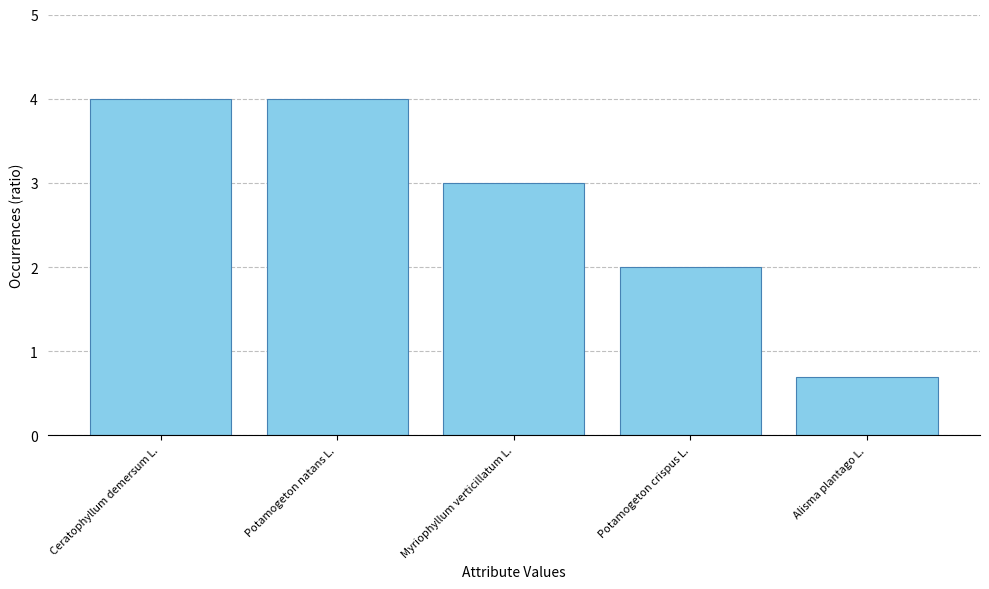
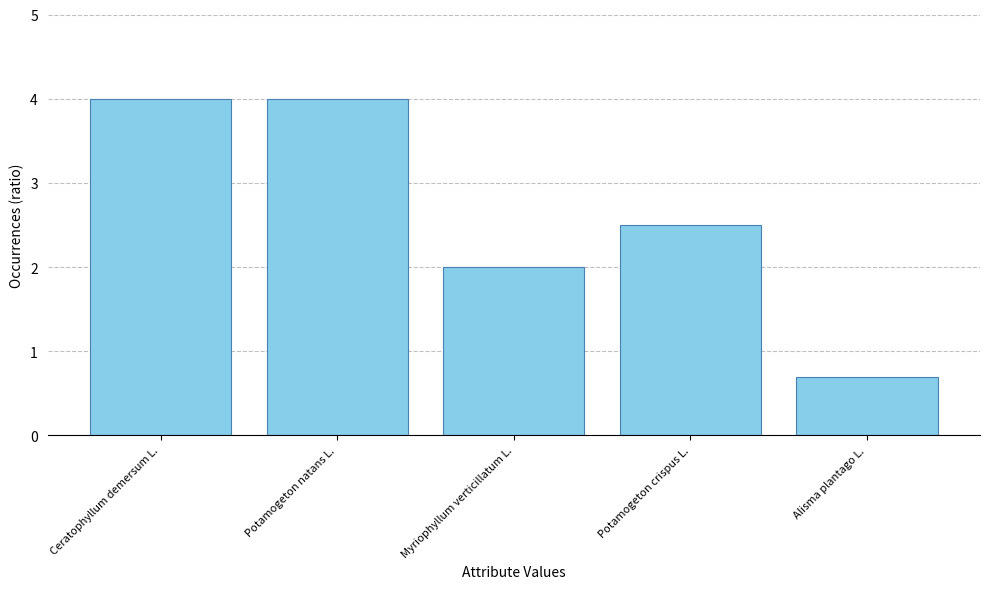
Myriophyllum verticillatum L.: 3 -> 2
Potamogeton crispus L.: 2.0 -> 2.5
